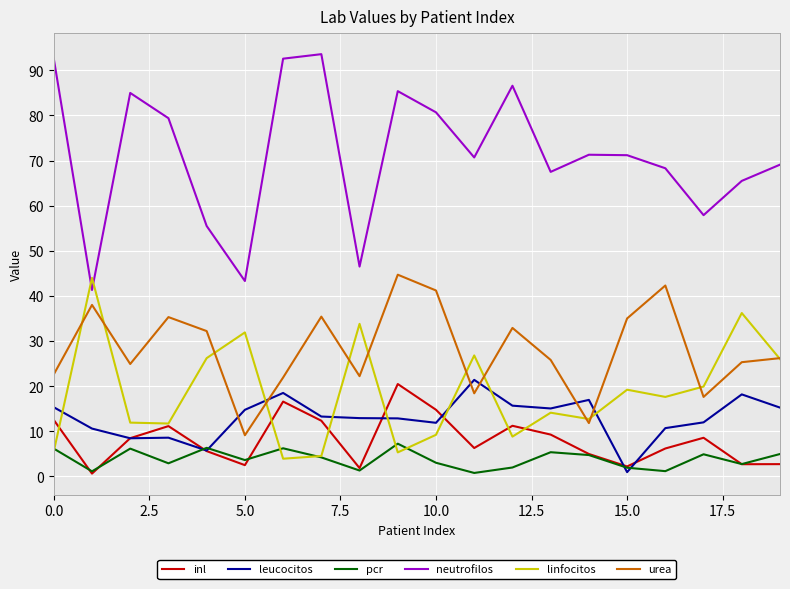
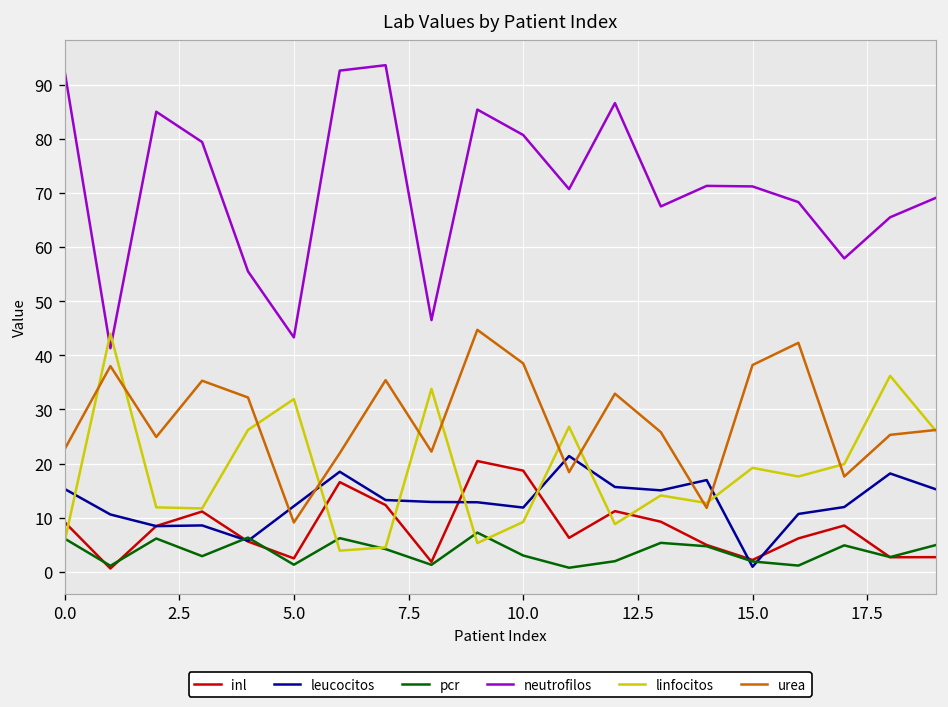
inl, 0.0: 12 -> 9
leucocitos, 5.0: 15 -> 12
pcr, 5.0: 4 -> 1
inl, 10.0: 15 -> 19
urea, 10.0: 41 -> 39
urea, 15.0: 35 -> 38
